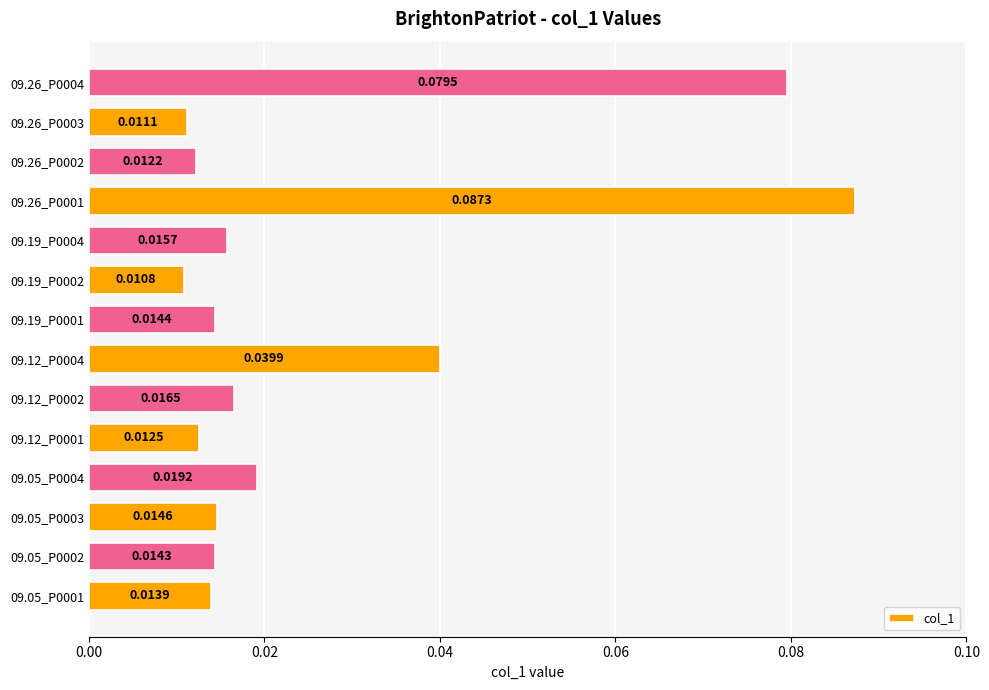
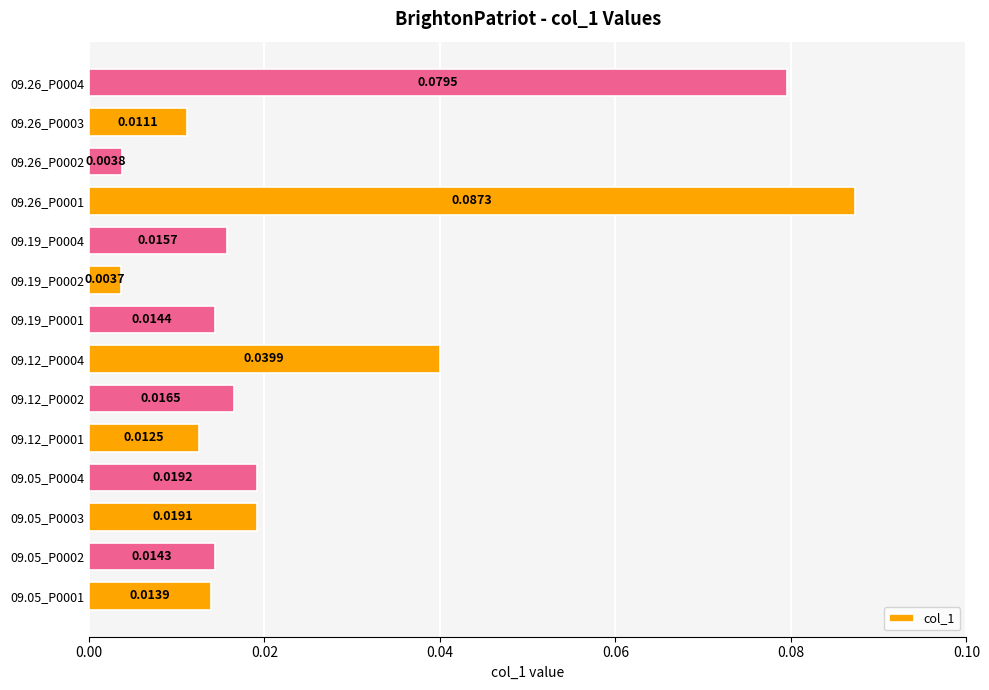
09.26_P0002: 0.0122 -> 0.0038
09.19_P0002: 0.0108 -> 0.0037
09.05_P0003: 0.0146 -> 0.0191
